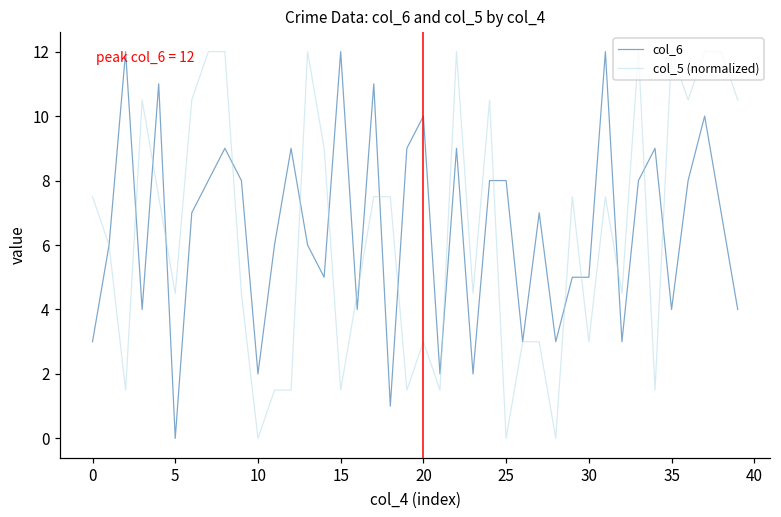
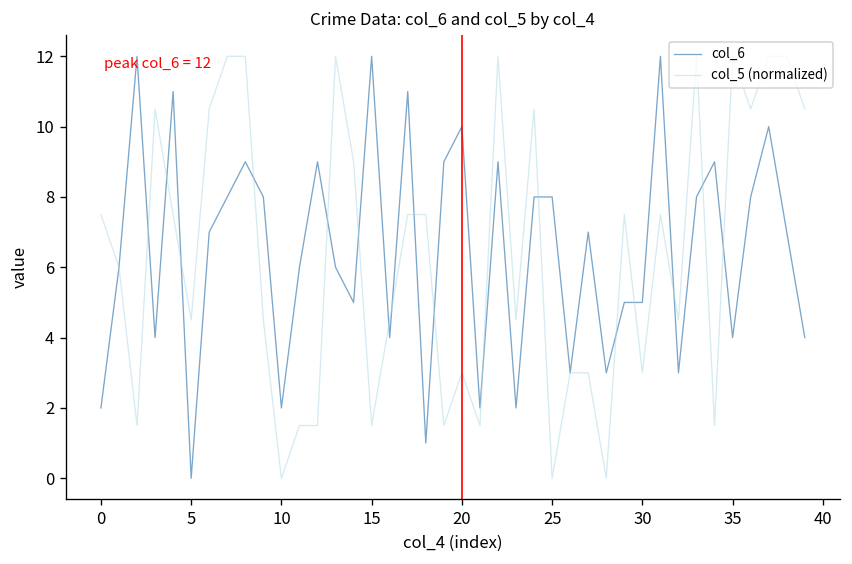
col_6, 0: 3 -> 2
